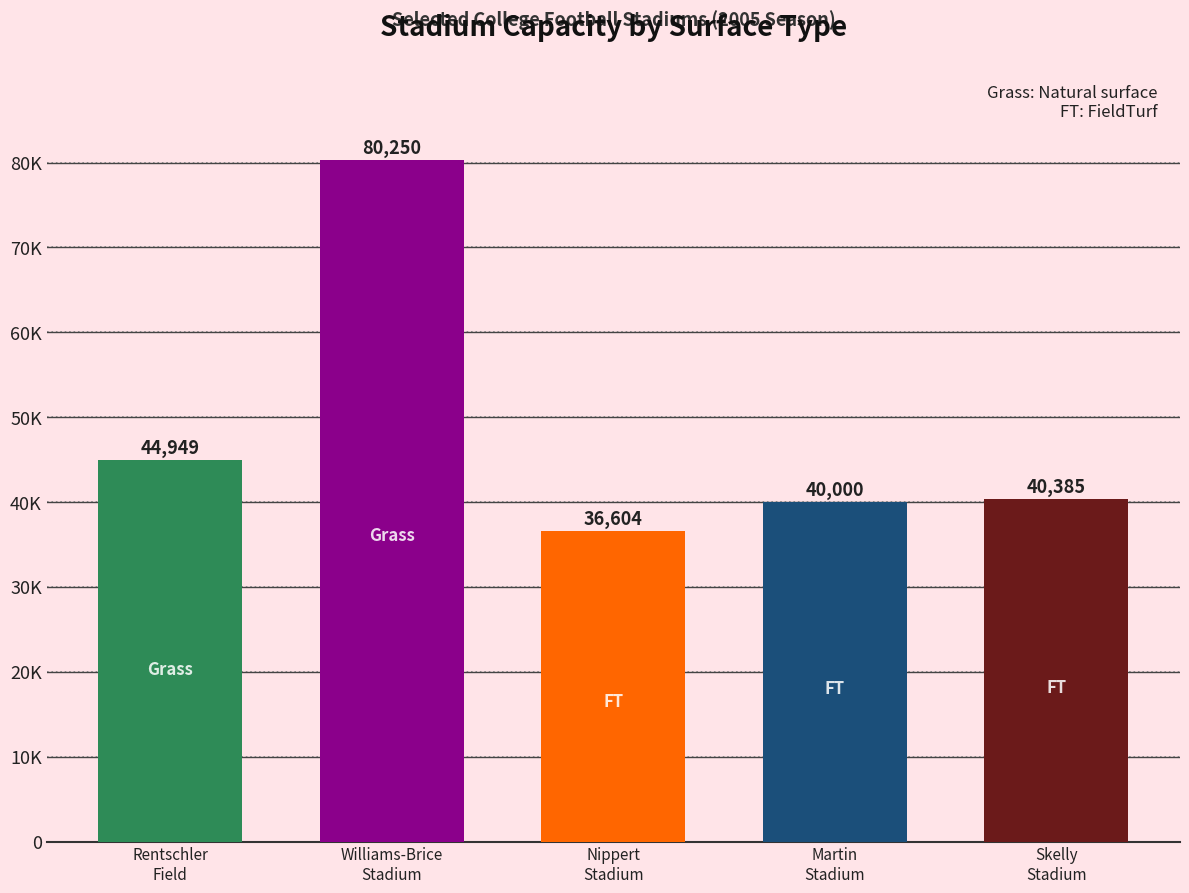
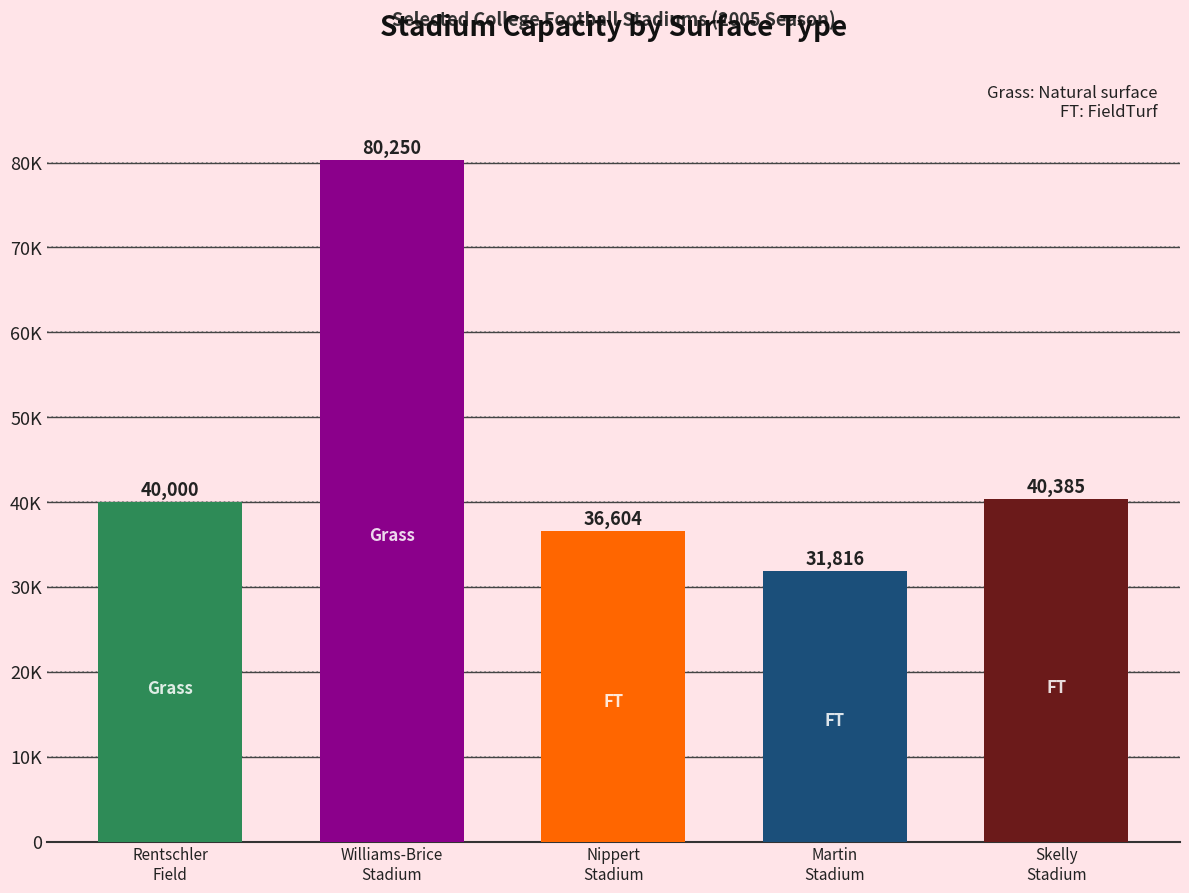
Rentschler Field: 44,949 -> 40,000
Martin Stadium: 40,000 -> 31,816
